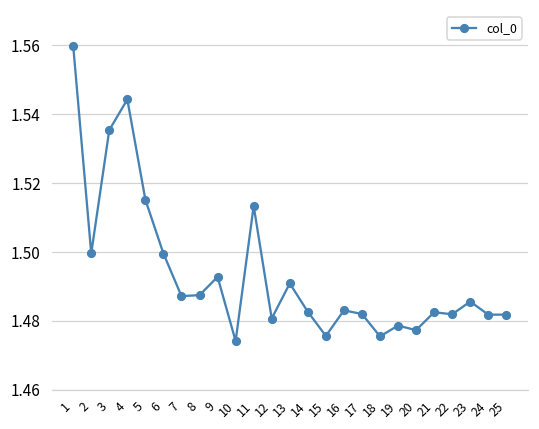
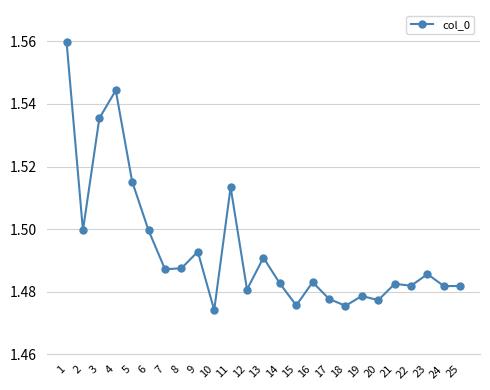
17: 1.482 -> 1.478
